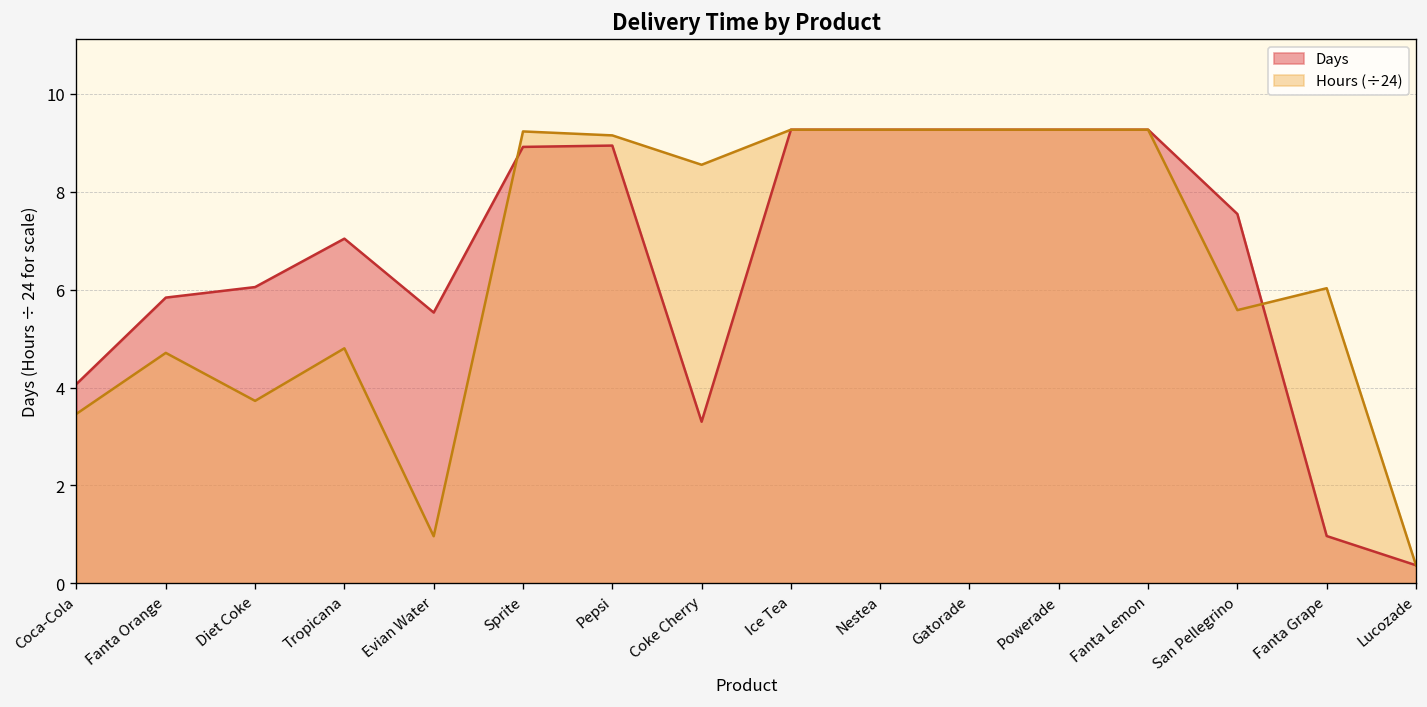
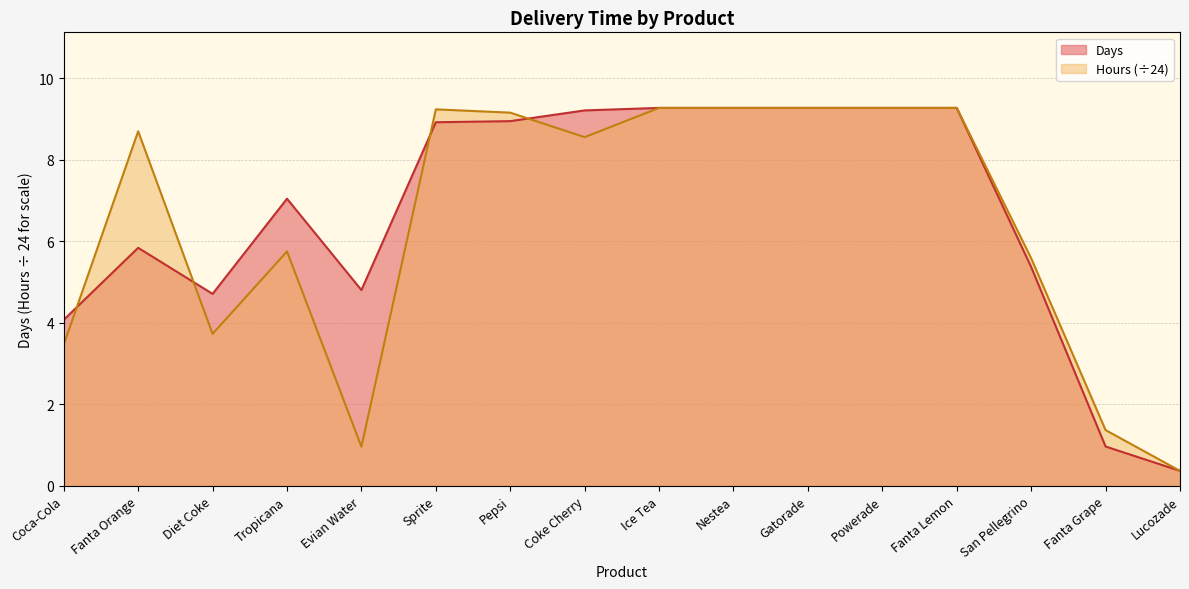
Hours (÷24), Fanta Orange: 4.7 -> 8.7
Days, Diet Coke: 6.1 -> 4.7
Hours (÷24), Tropicana: 4.8 -> 5.8
Days, Evian Water: 5.5 -> 4.8
Days, Coke Cherry: 3.3 -> 9.2
Days, San Pellegrino: 7.5 -> 5.4
Hours (÷24), Fanta Grape: 6.0 -> 1.4
